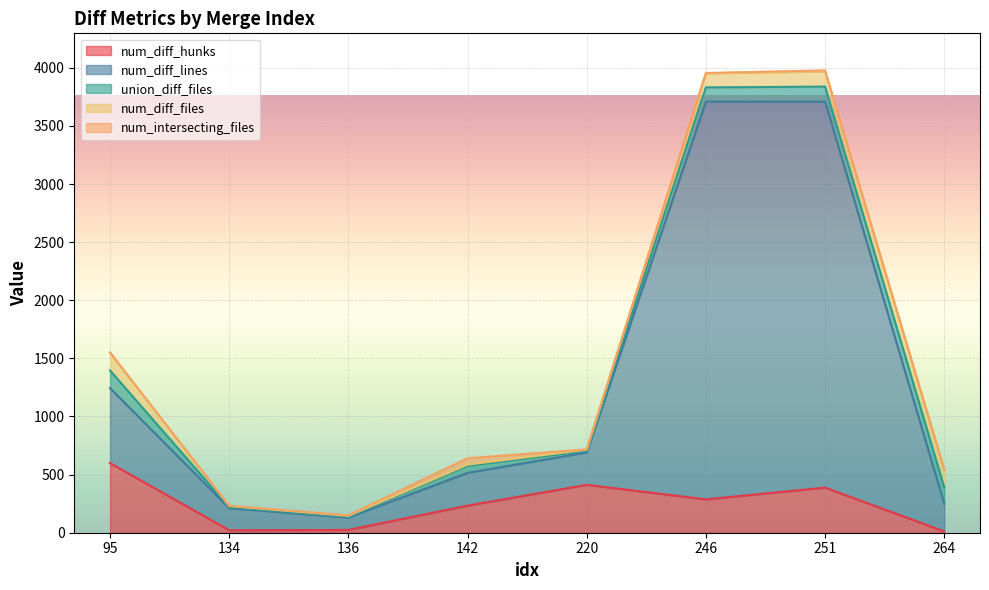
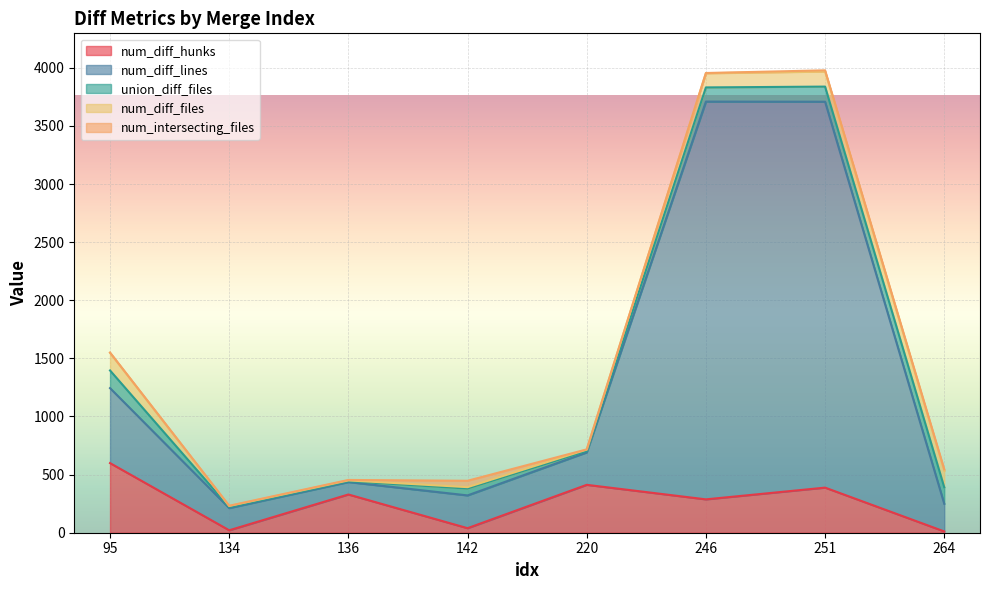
num_diff_hunks, 136: 20 -> 330
num_diff_hunks, 142: 230 -> 40
